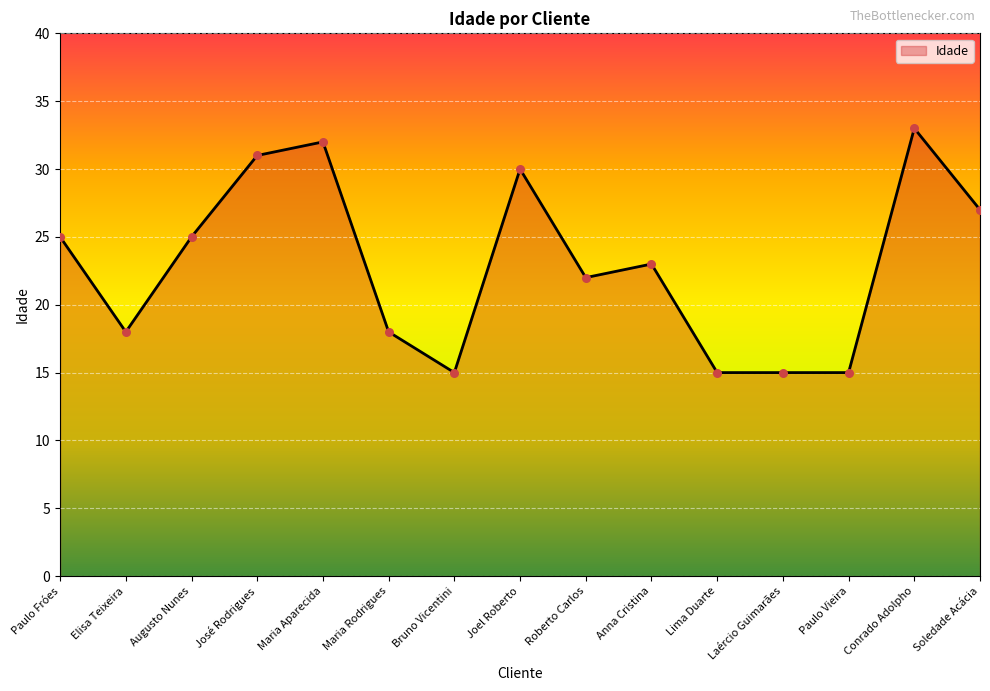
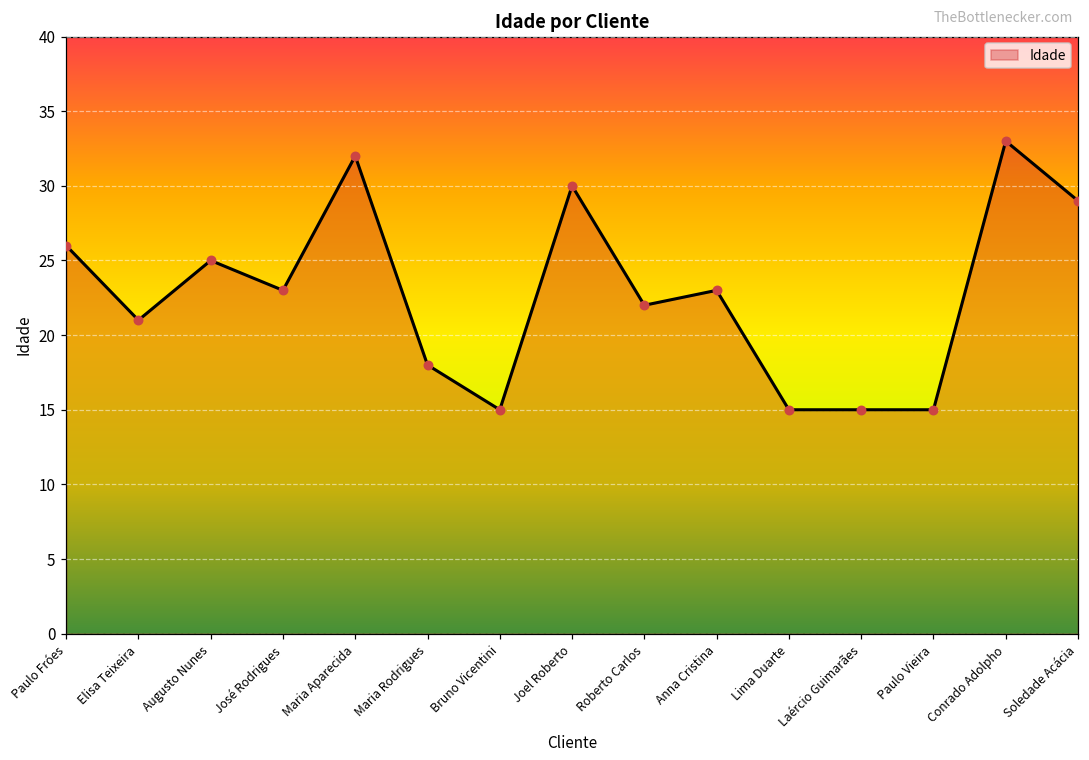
Paulo Fróes: 25 -> 26
Elisa Teixeira: 18 -> 21
José Rodrigues: 31 -> 23
Soledade Acácia: 27 -> 29
